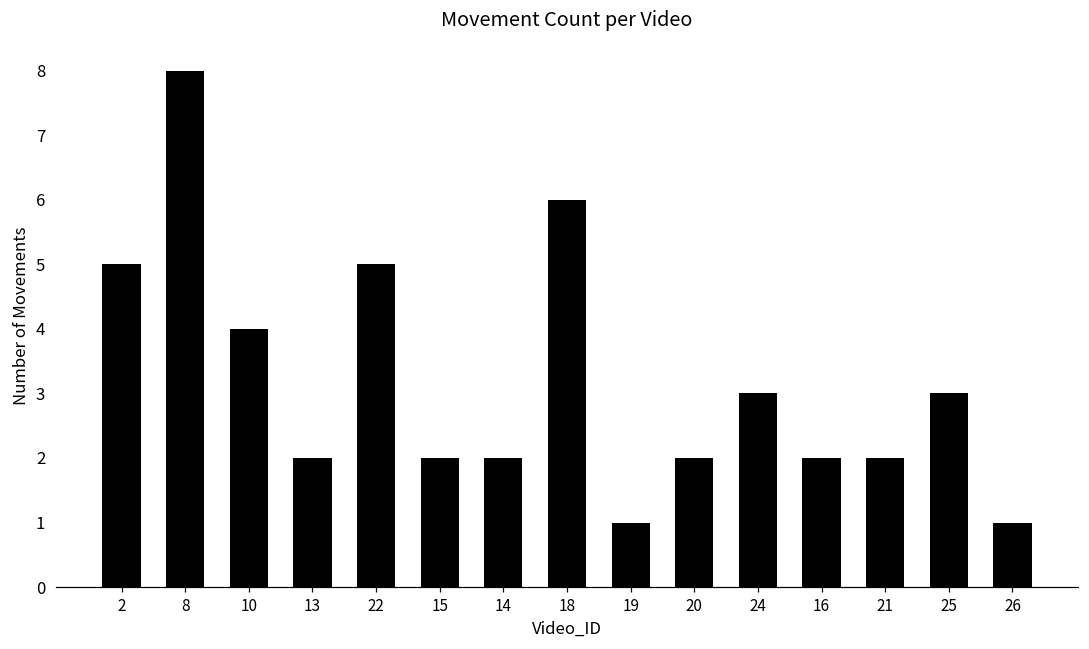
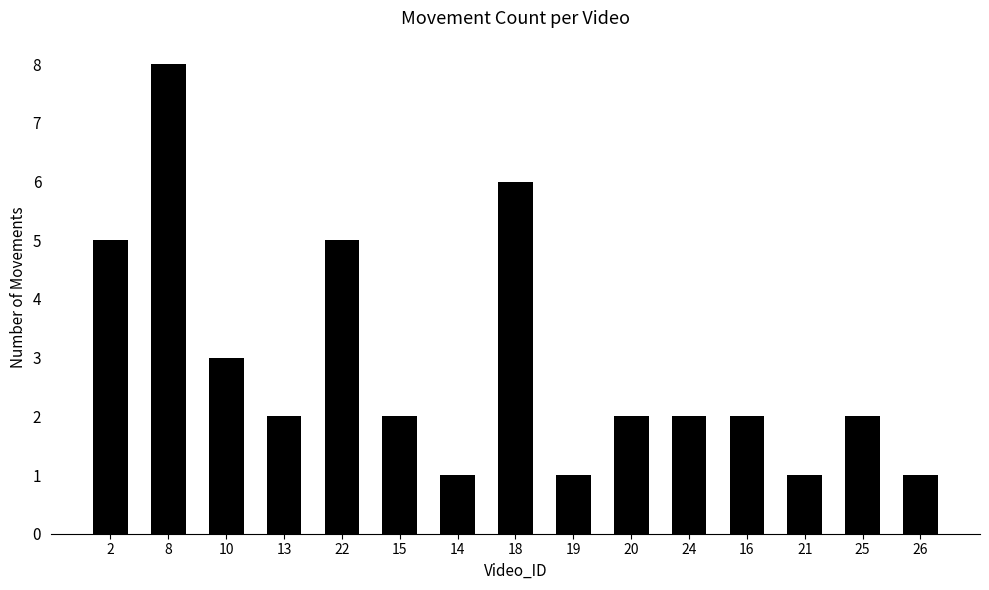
10: 4 -> 3
14: 2 -> 1
24: 3 -> 2
21: 2 -> 1
25: 3 -> 2
